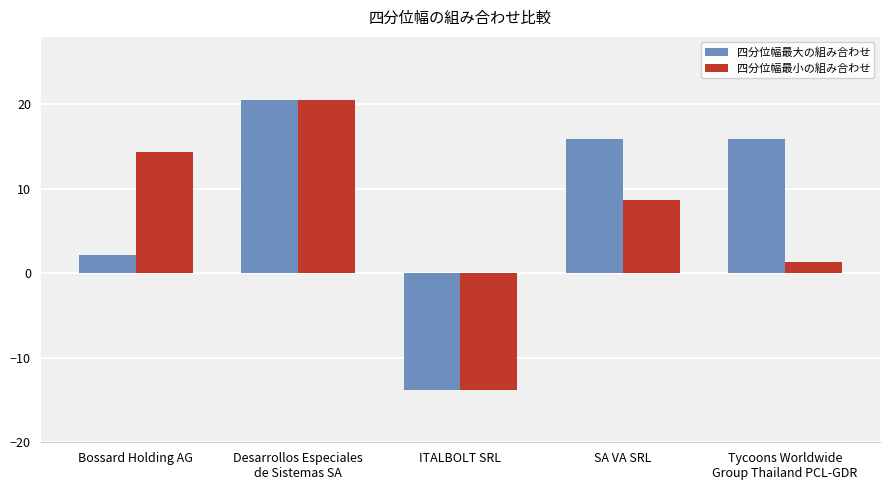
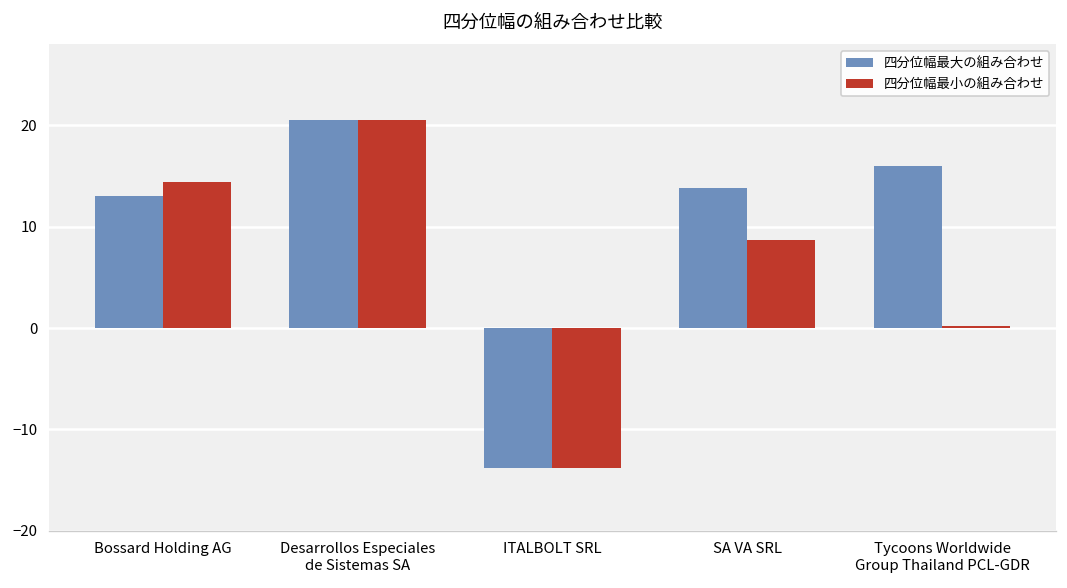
四分位幅最大の組み合わせ, Bossard Holding AG: 2 -> 13
四分位幅最大の組み合わせ, SA VA SRL: 16 -> 14
四分位幅最小の組み合わせ, Tycoons Worldwide Group Thailand PCL-GDR: 1 -> 0
